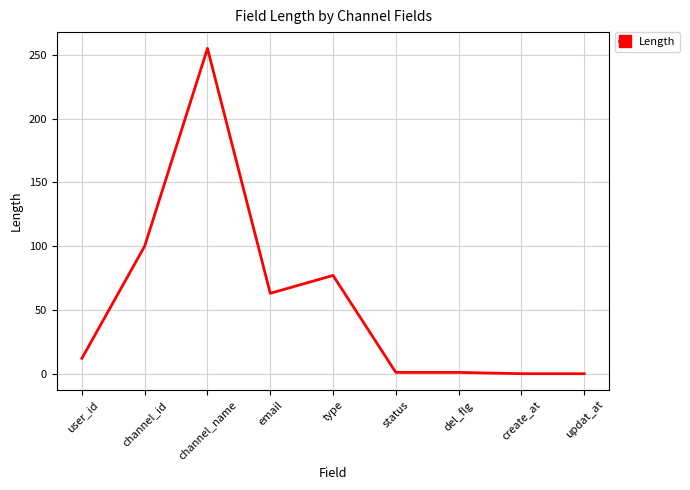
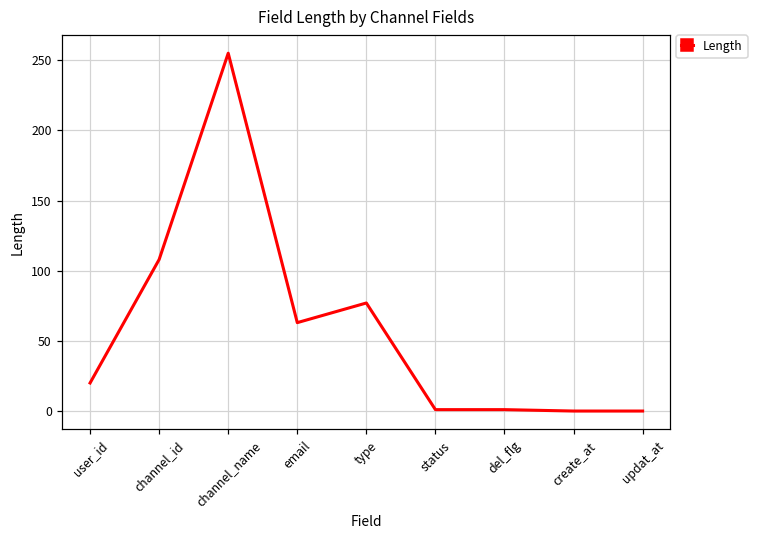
user_id: 12 -> 20
channel_id: 100 -> 108
